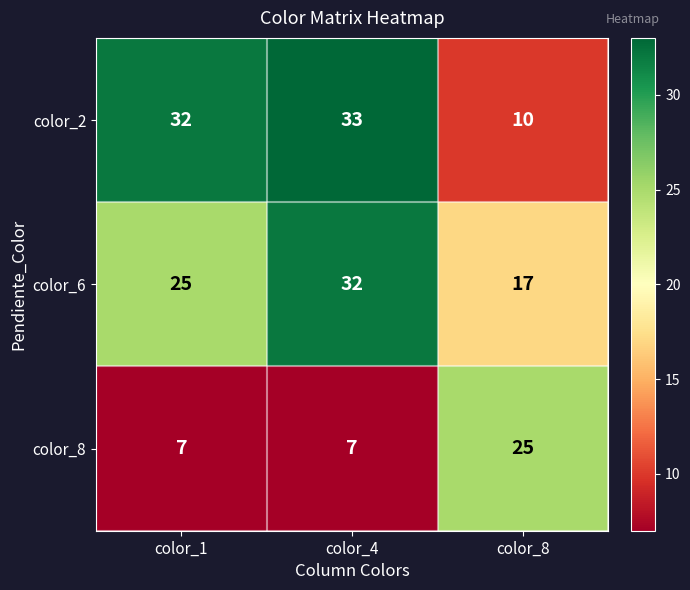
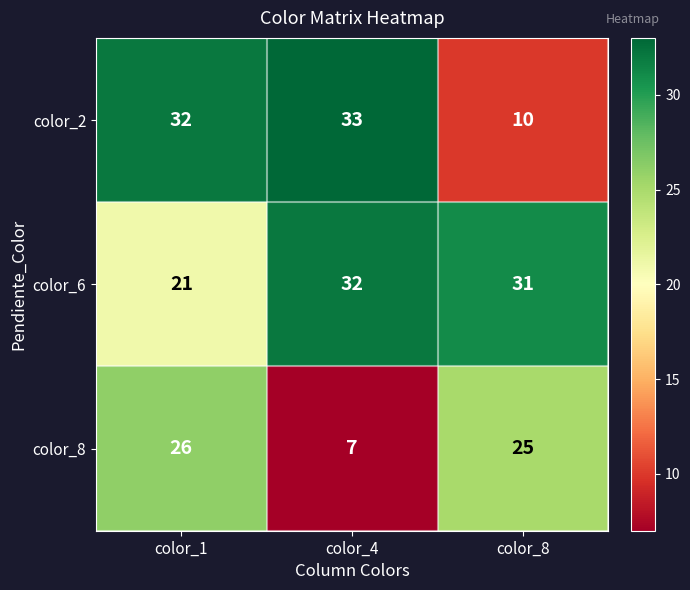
color_6, color_1: 25 -> 21
color_6, color_8: 17 -> 31
color_8, color_1: 7 -> 26
